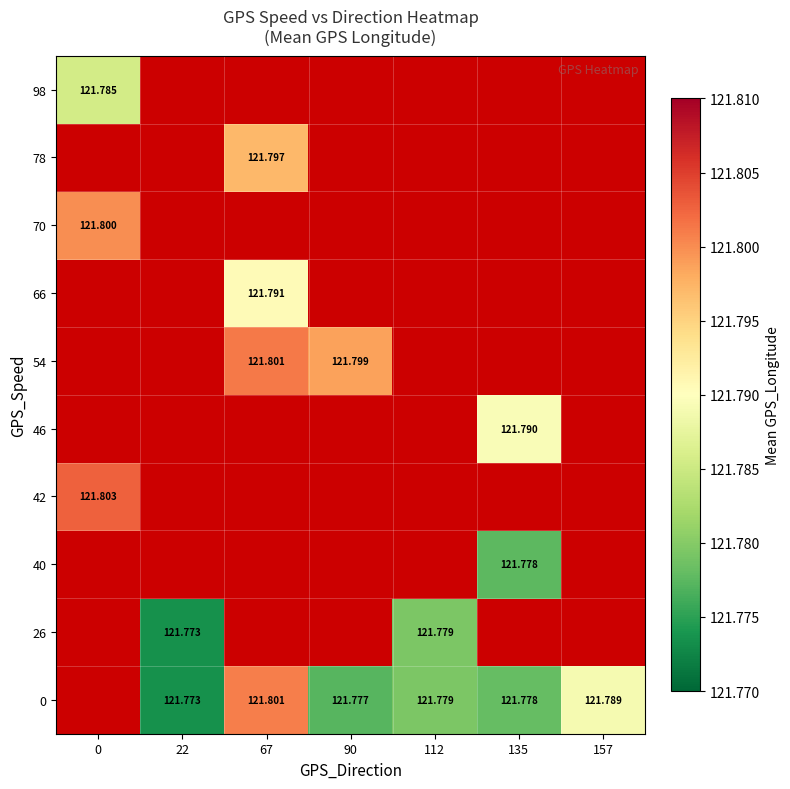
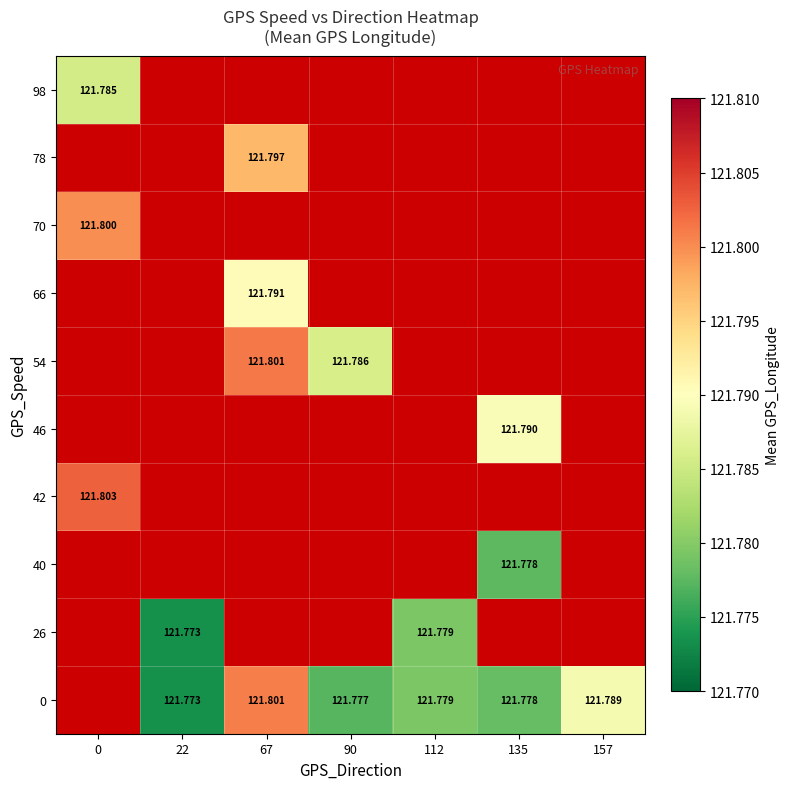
54, 90: 121.799 -> 121.786
